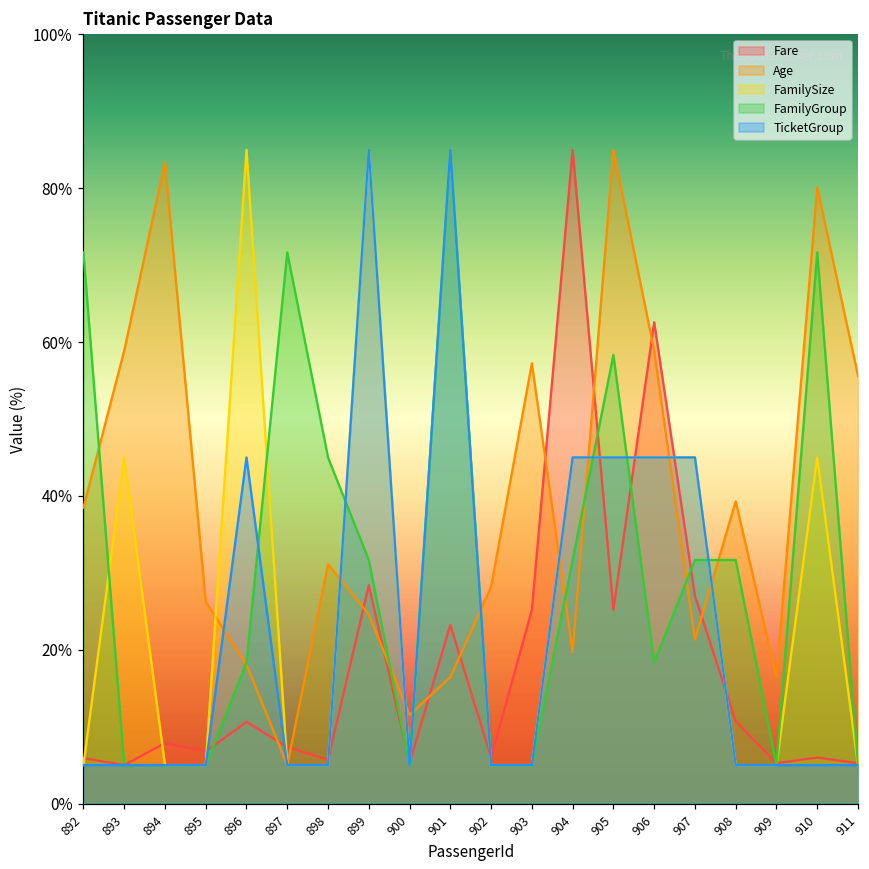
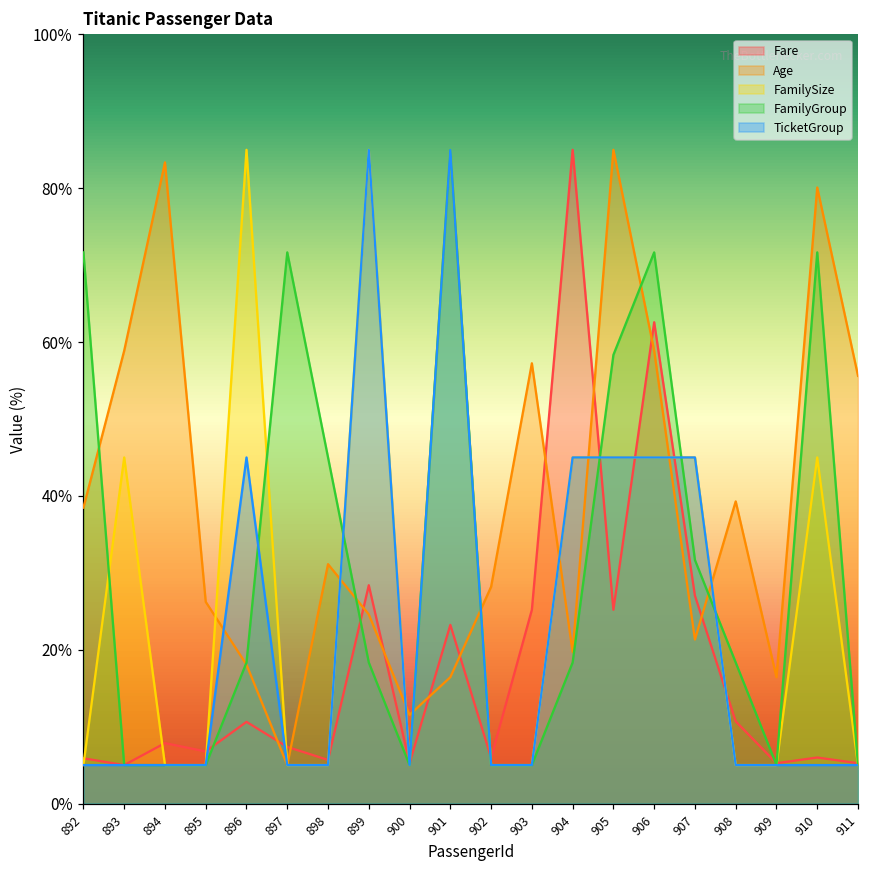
FamilyGroup, 899: 32% -> 18%
FamilyGroup, 904: 32% -> 18%
FamilyGroup, 906: 18% -> 72%
FamilyGroup, 908: 32% -> 18%
